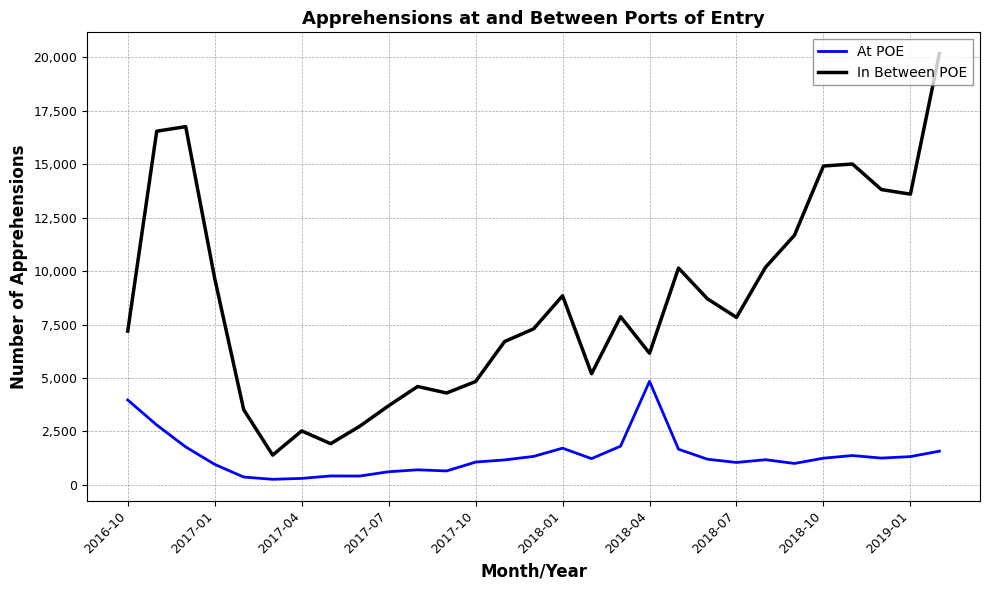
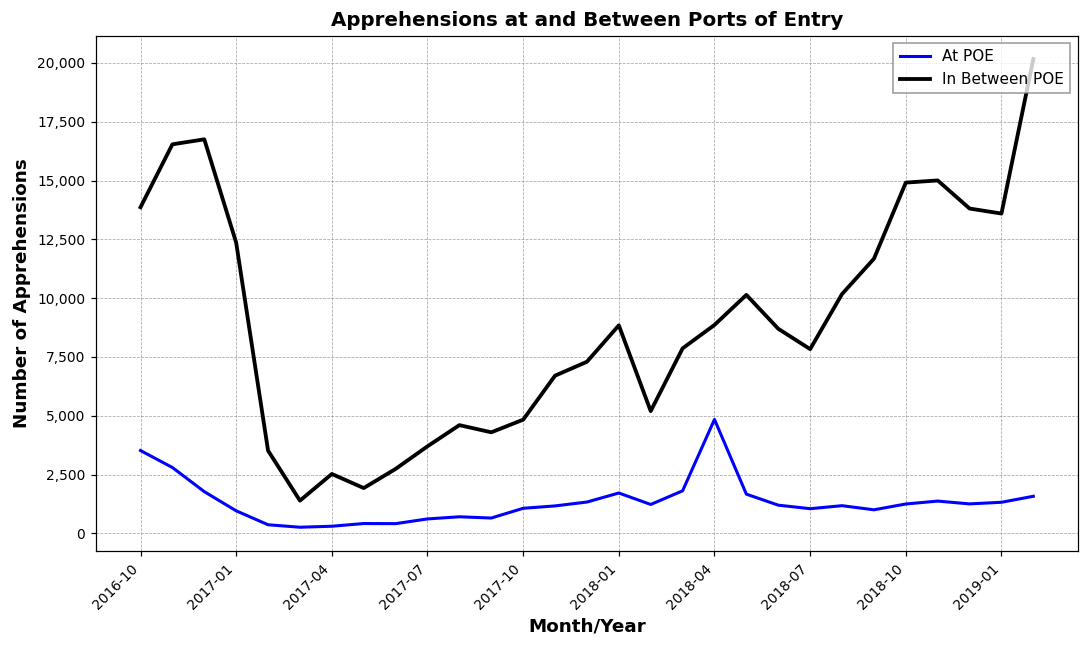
At POE, 2016-10: 4,000 -> 3,500
In Between POE, 2016-10: 7,200 -> 13,900
In Between POE, 2017-01: 9,700 -> 12,400
In Between POE, 2018-04: 6,200 -> 8,900
